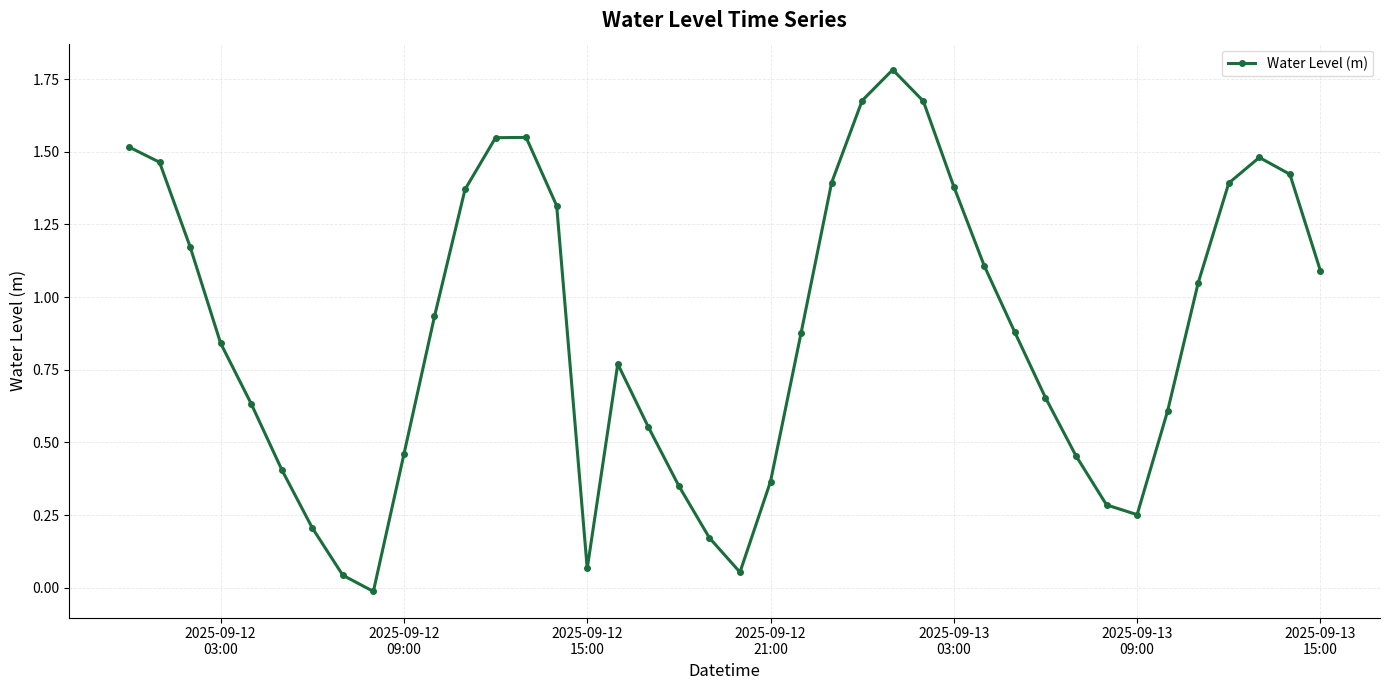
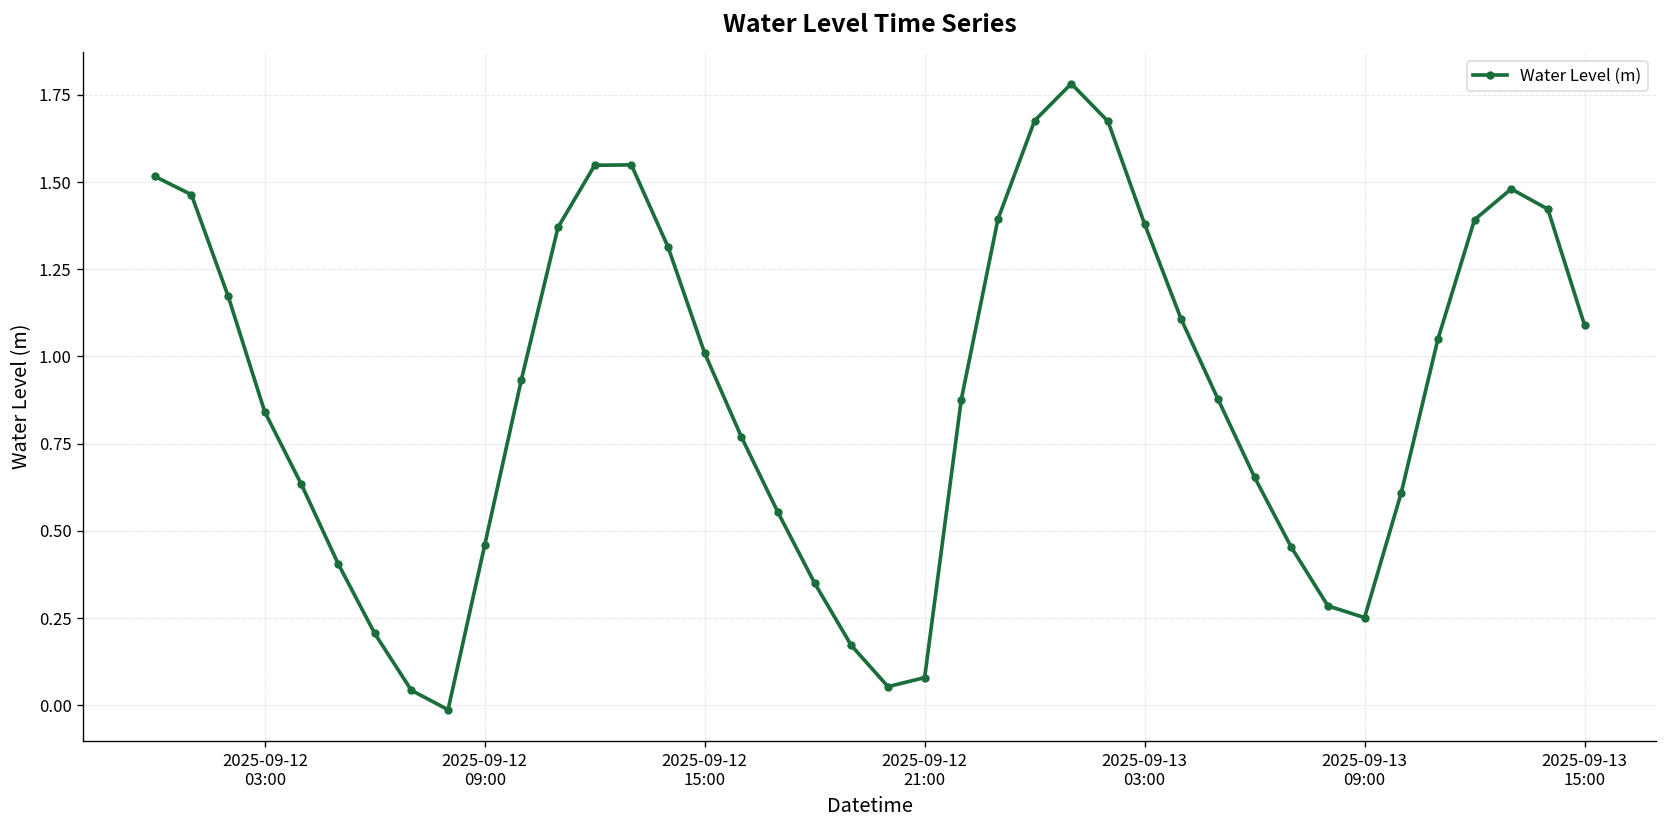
2025-09-12 15:00: 0.07 -> 1.01
2025-09-12 21:00: 0.37 -> 0.08
